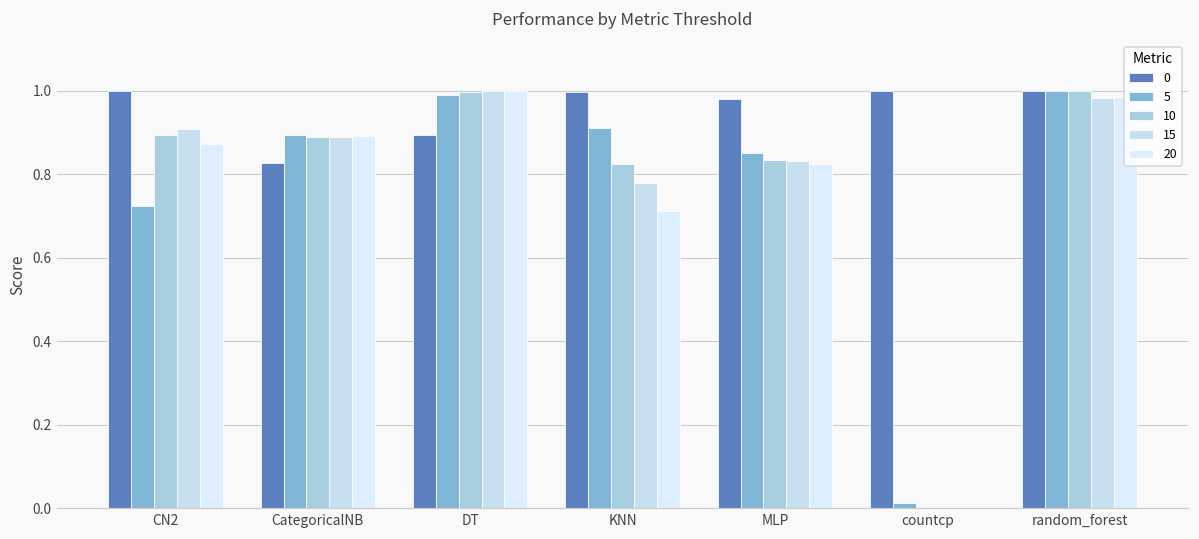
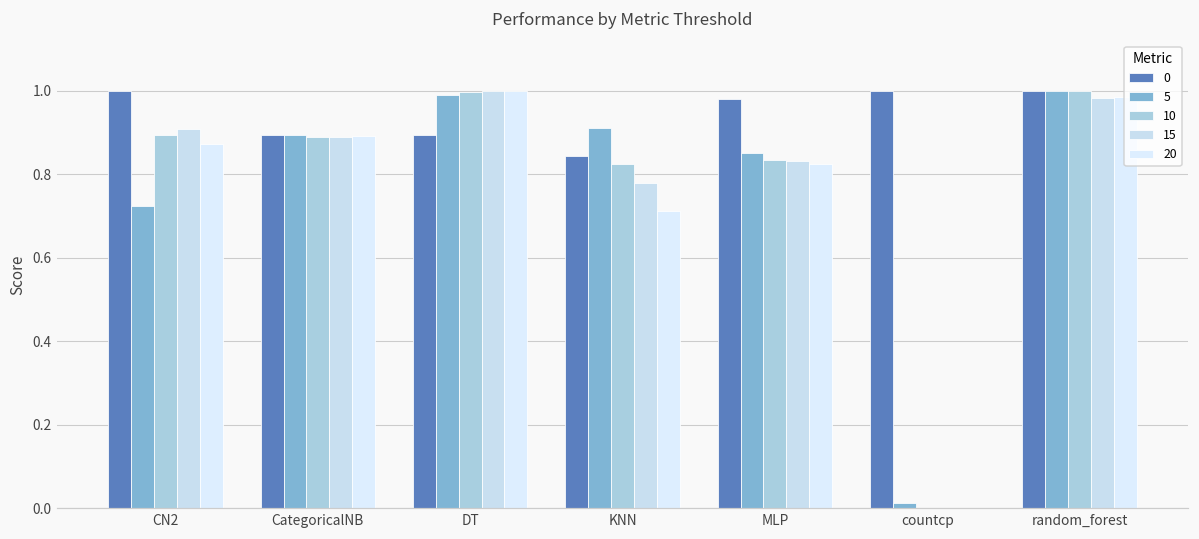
0, CategoricalNB: 0.83 -> 0.89
0, KNN: 1.00 -> 0.84
